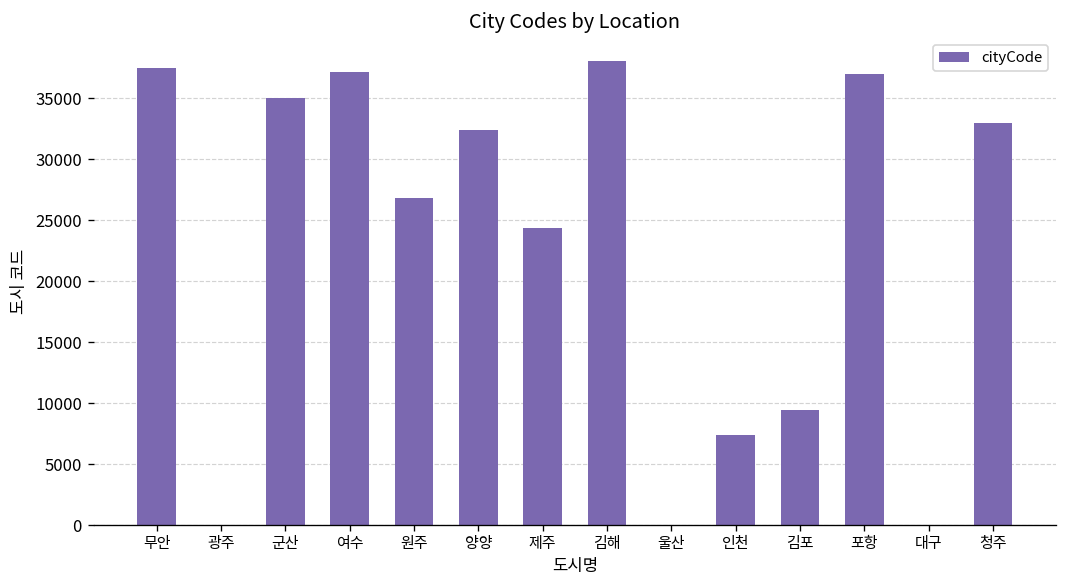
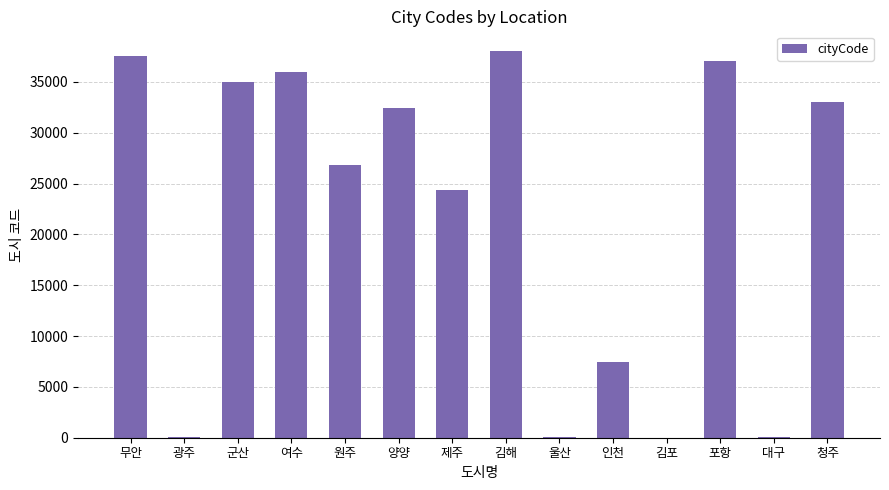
여수: 37200 -> 36000
김포: 9400 -> 0
